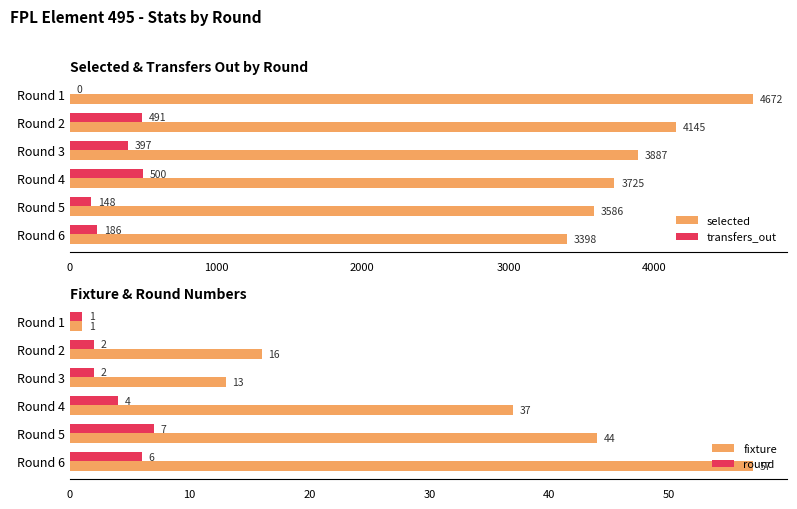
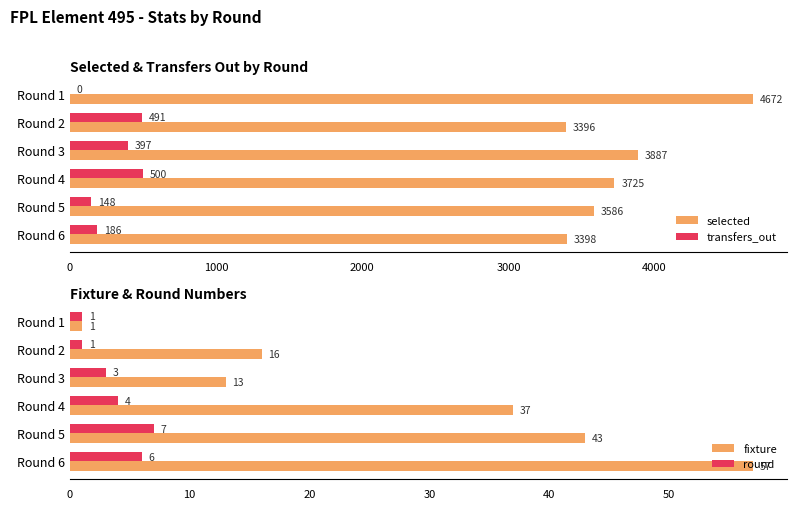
Selected & Transfers Out by Round, selected, Round 2: 4145 -> 3396
Fixture & Round Numbers, round, Round 2: 2 -> 1
Fixture & Round Numbers, round, Round 3: 2 -> 3
Fixture & Round Numbers, fixture, Round 5: 44 -> 43
